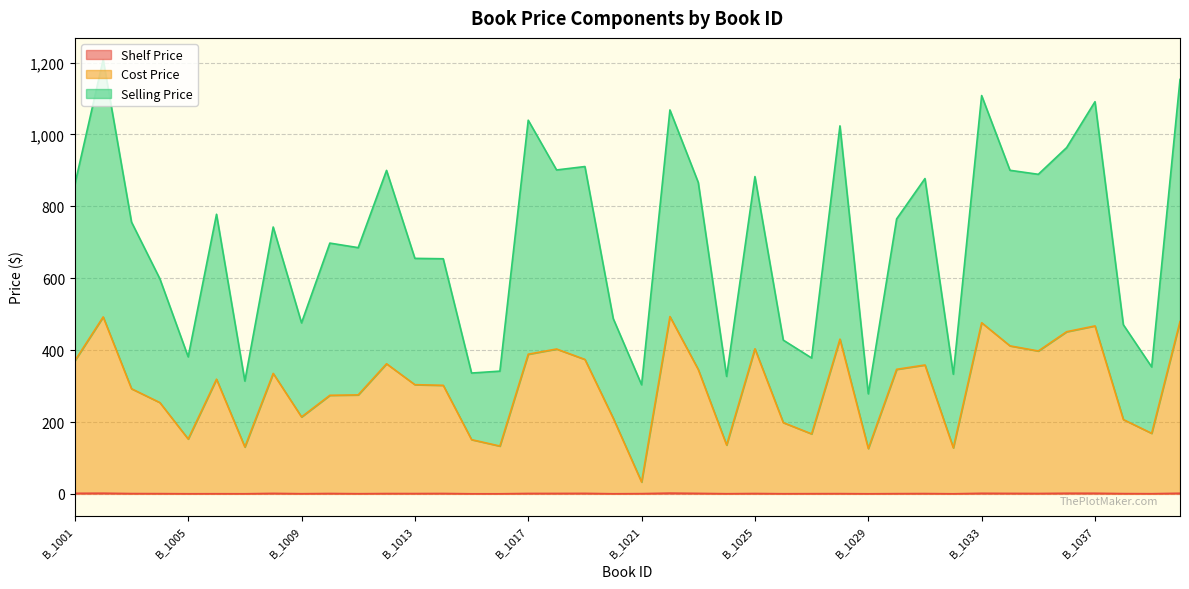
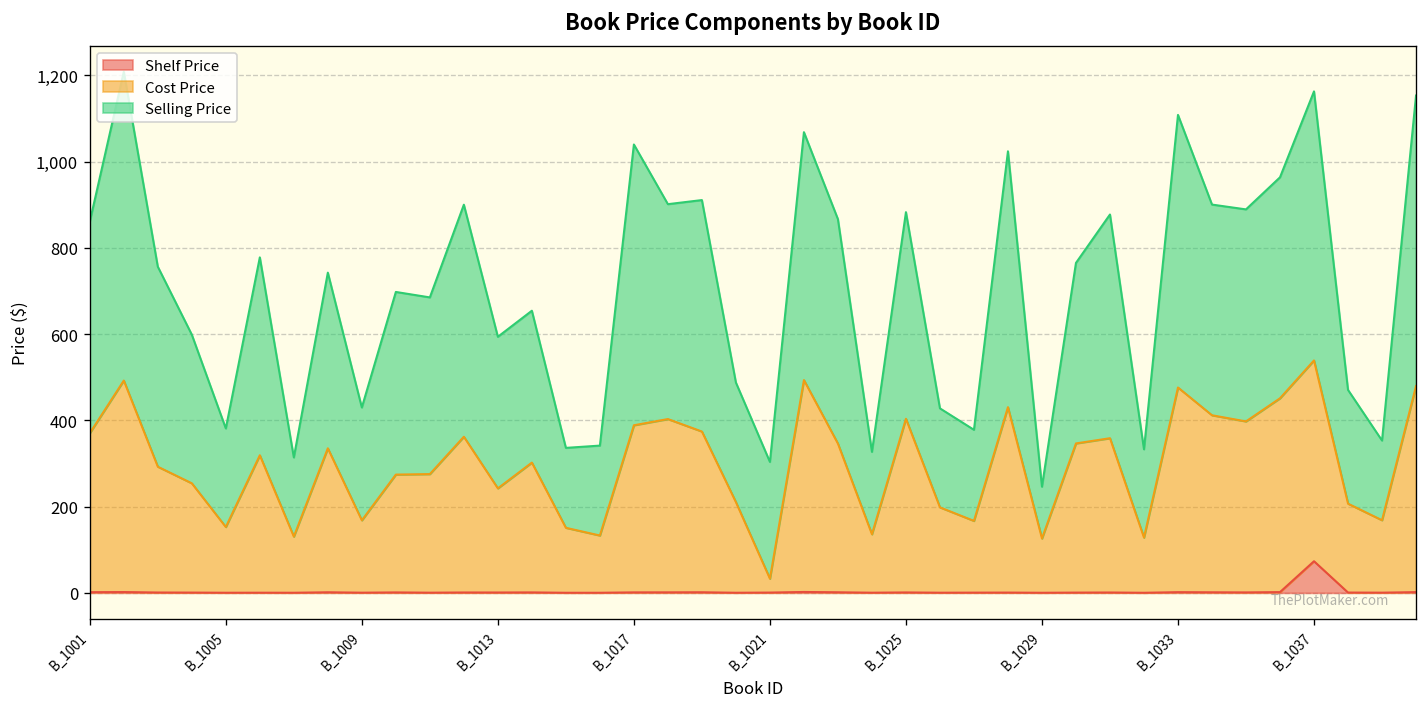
Cost Price, B_1009: 210 -> 170
Cost Price, B_1013: 300 -> 240
Selling Price, B_1029: 150 -> 120
Shelf Price, B_1037: 0 -> 70
